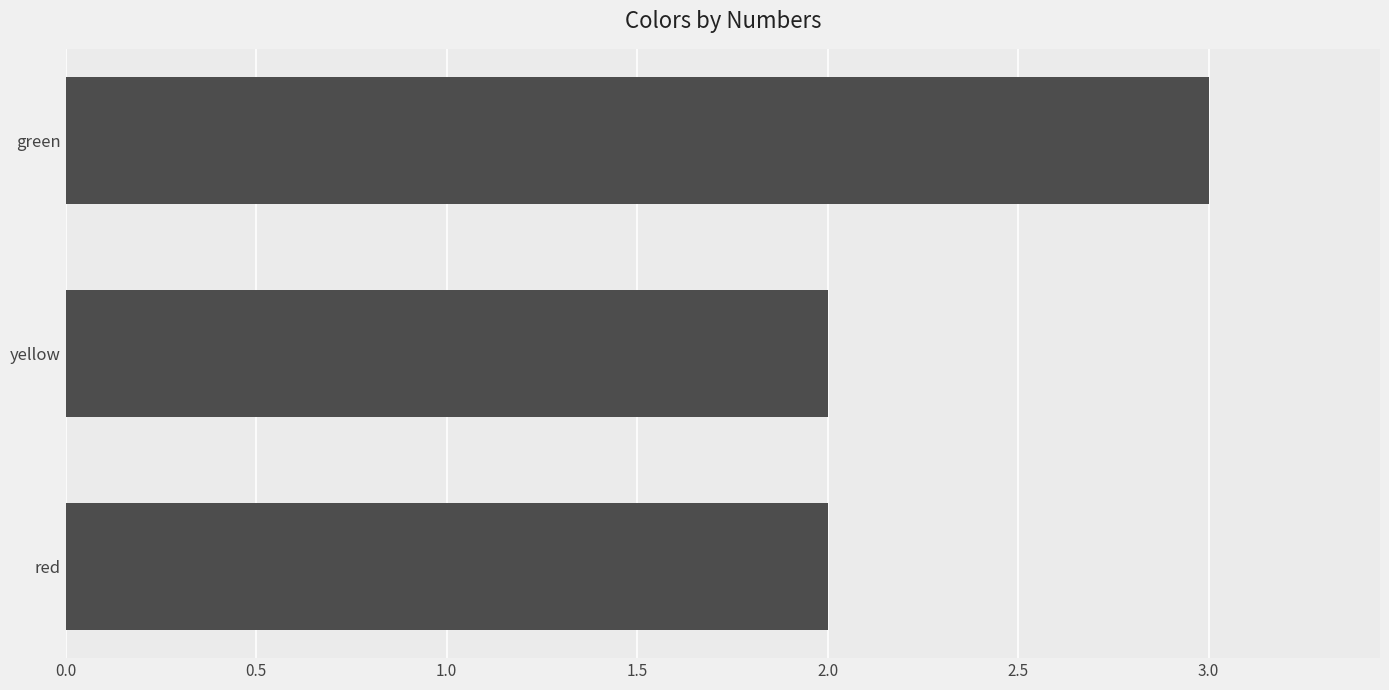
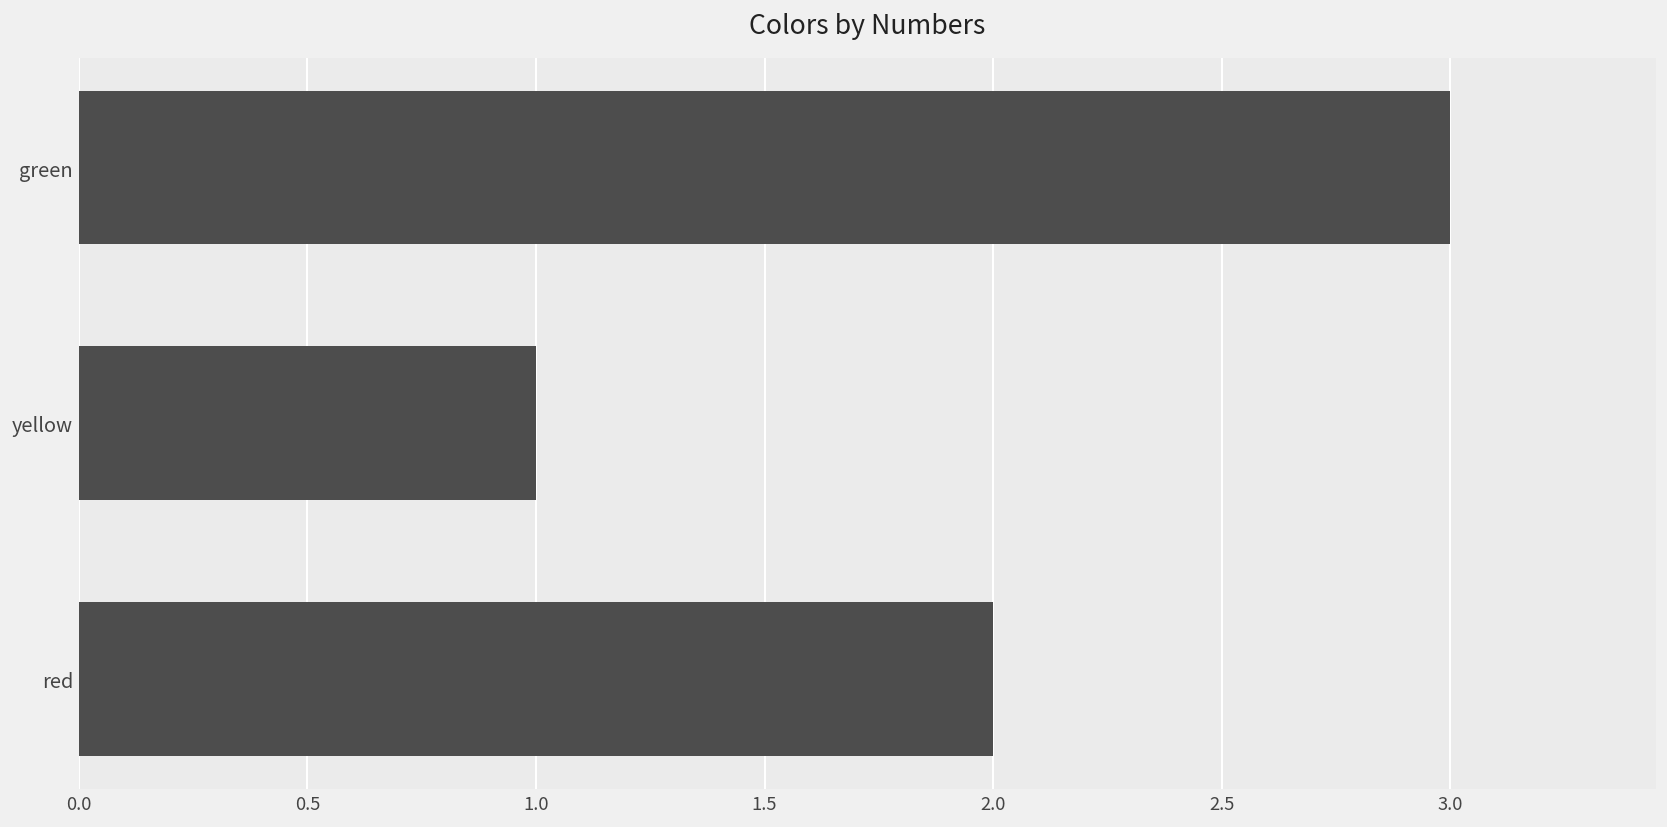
yellow: 2 -> 1
